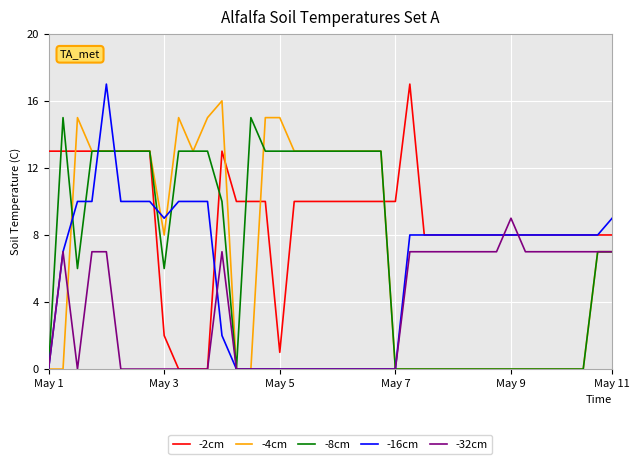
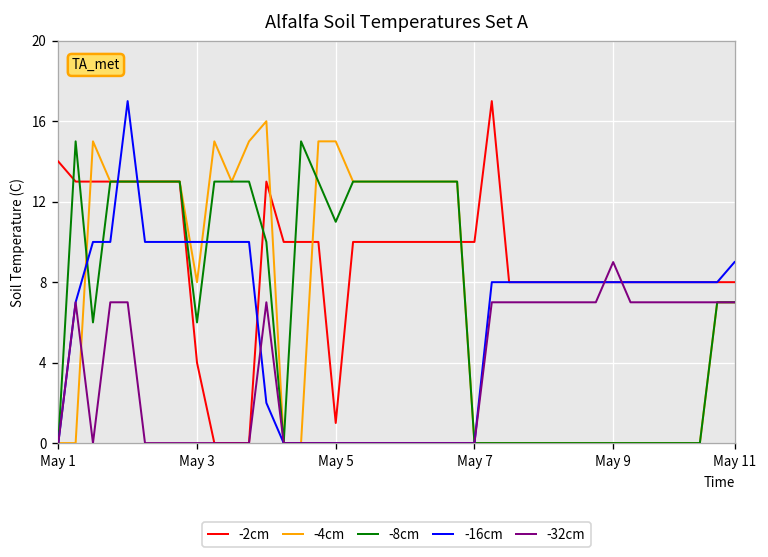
-2cm, May 1: 13 -> 14
-2cm, May 3: 2 -> 4
-16cm, May 3: 9 -> 10
-8cm, May 5: 13 -> 11
